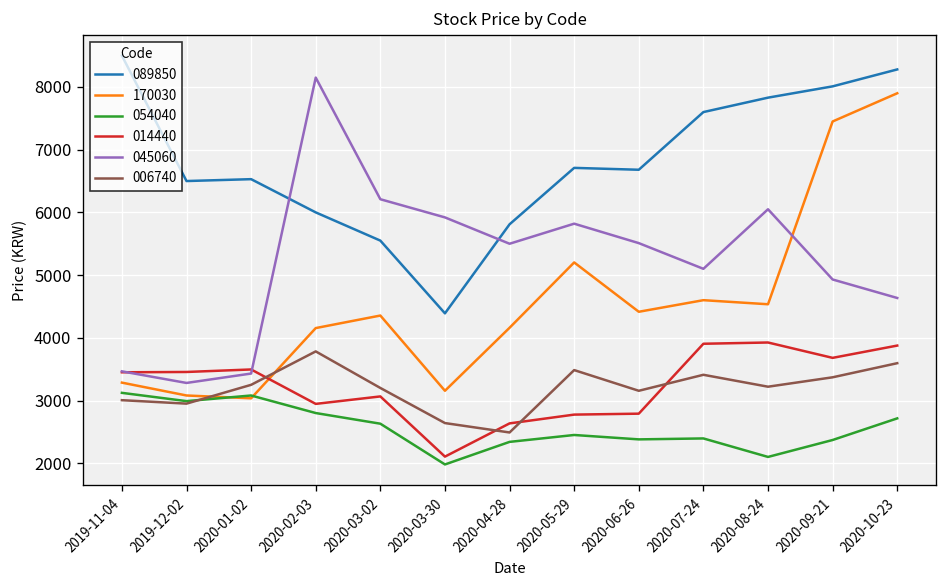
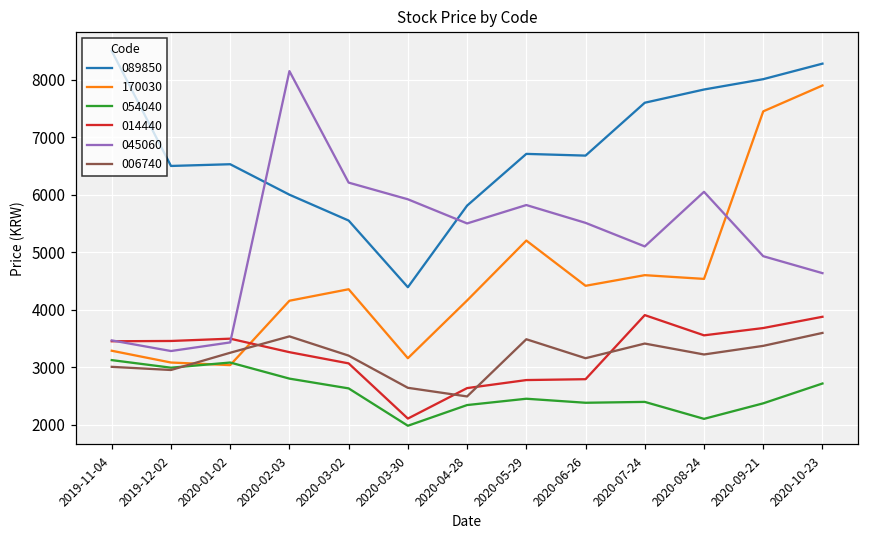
014440, 2020-02-03: 2900 -> 3300
006740, 2020-02-03: 3800 -> 3500
014440, 2020-08-24: 3900 -> 3600
